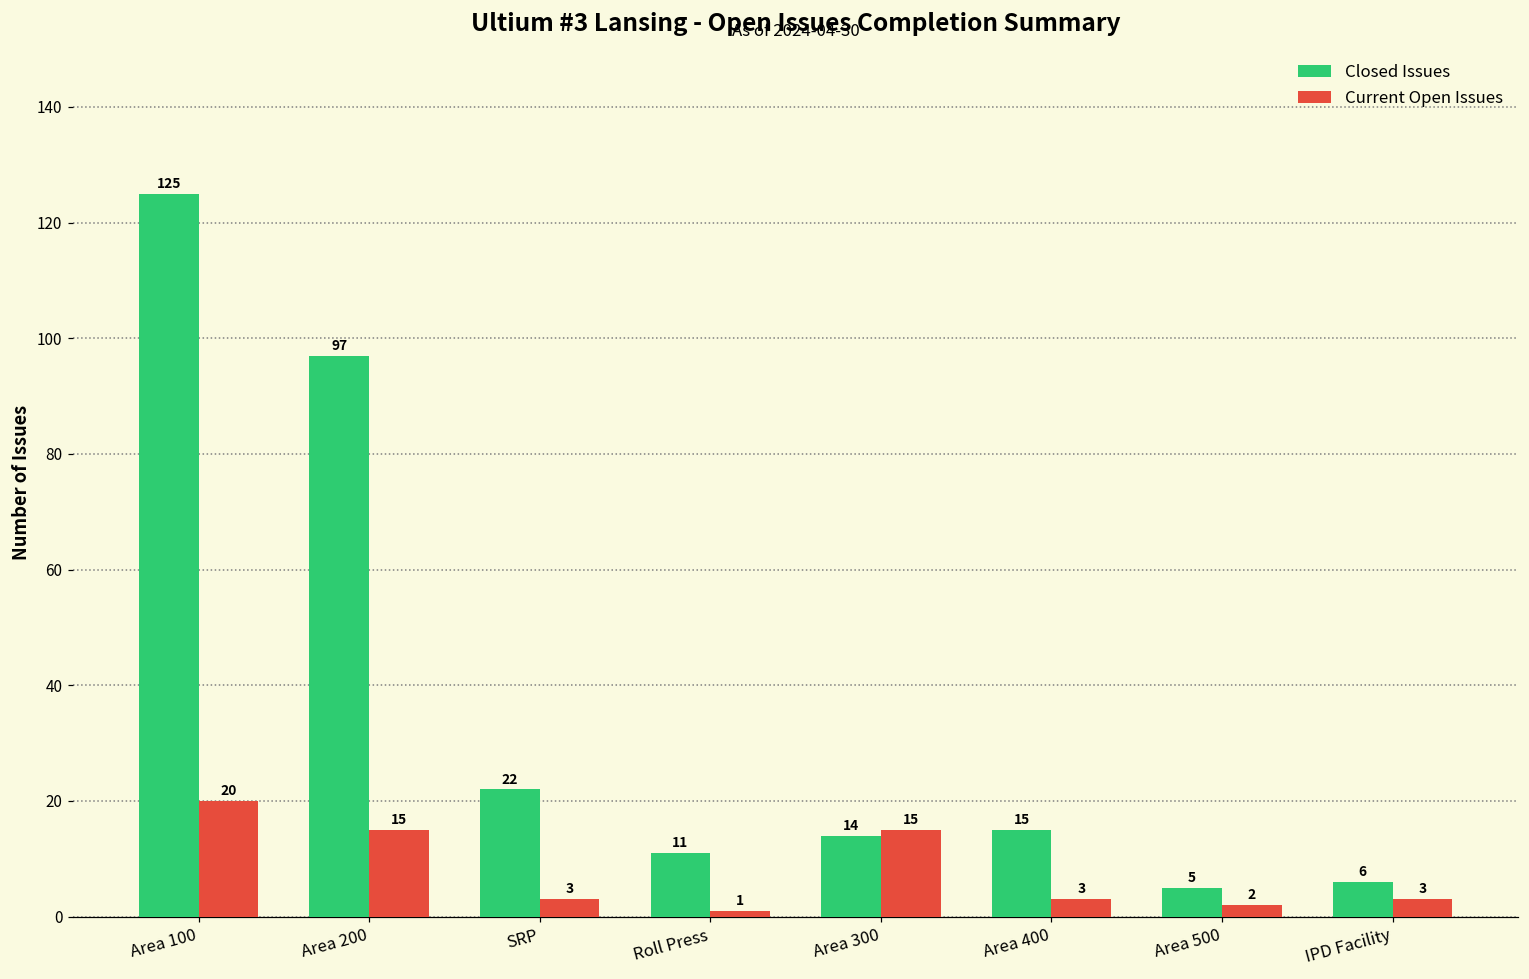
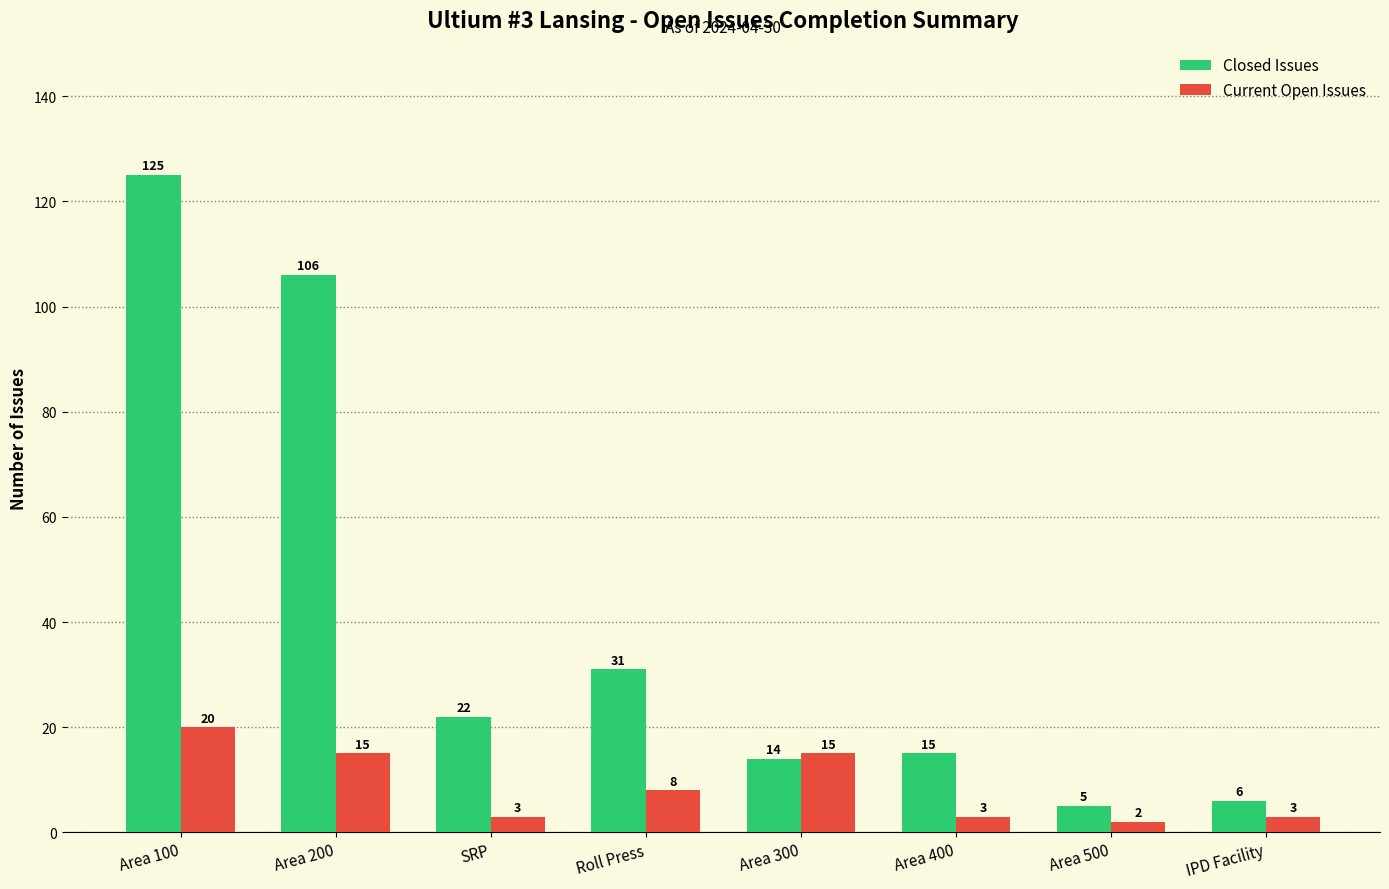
Closed Issues, Area 200: 97 -> 106
Closed Issues, Roll Press: 11 -> 31
Current Open Issues, Roll Press: 1 -> 8
